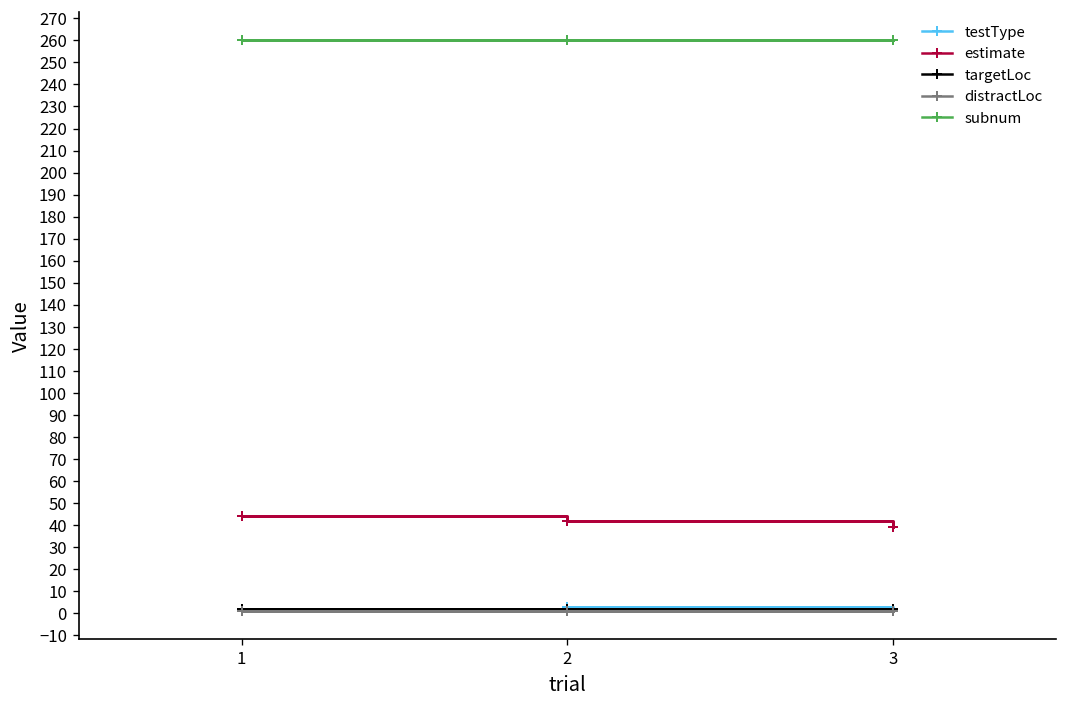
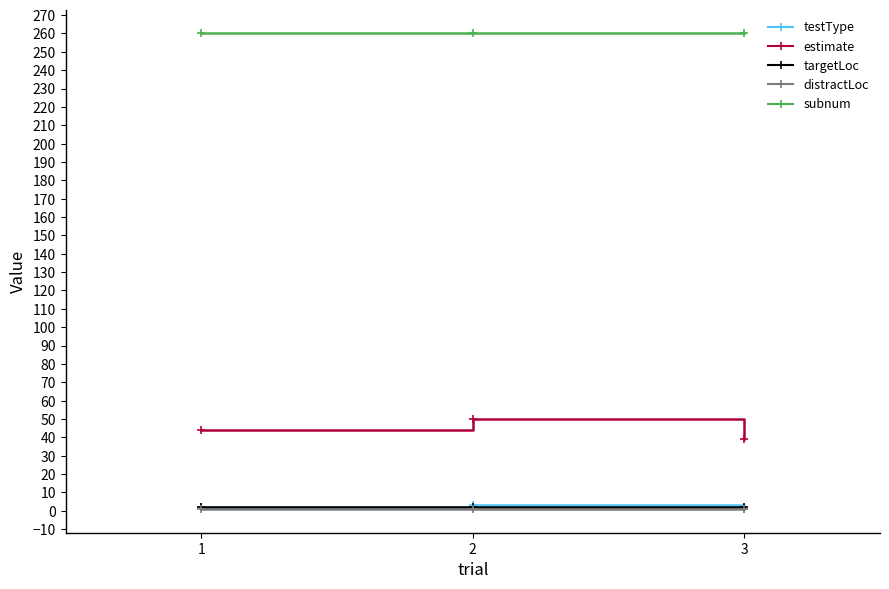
estimate, 2: 42 -> 50
